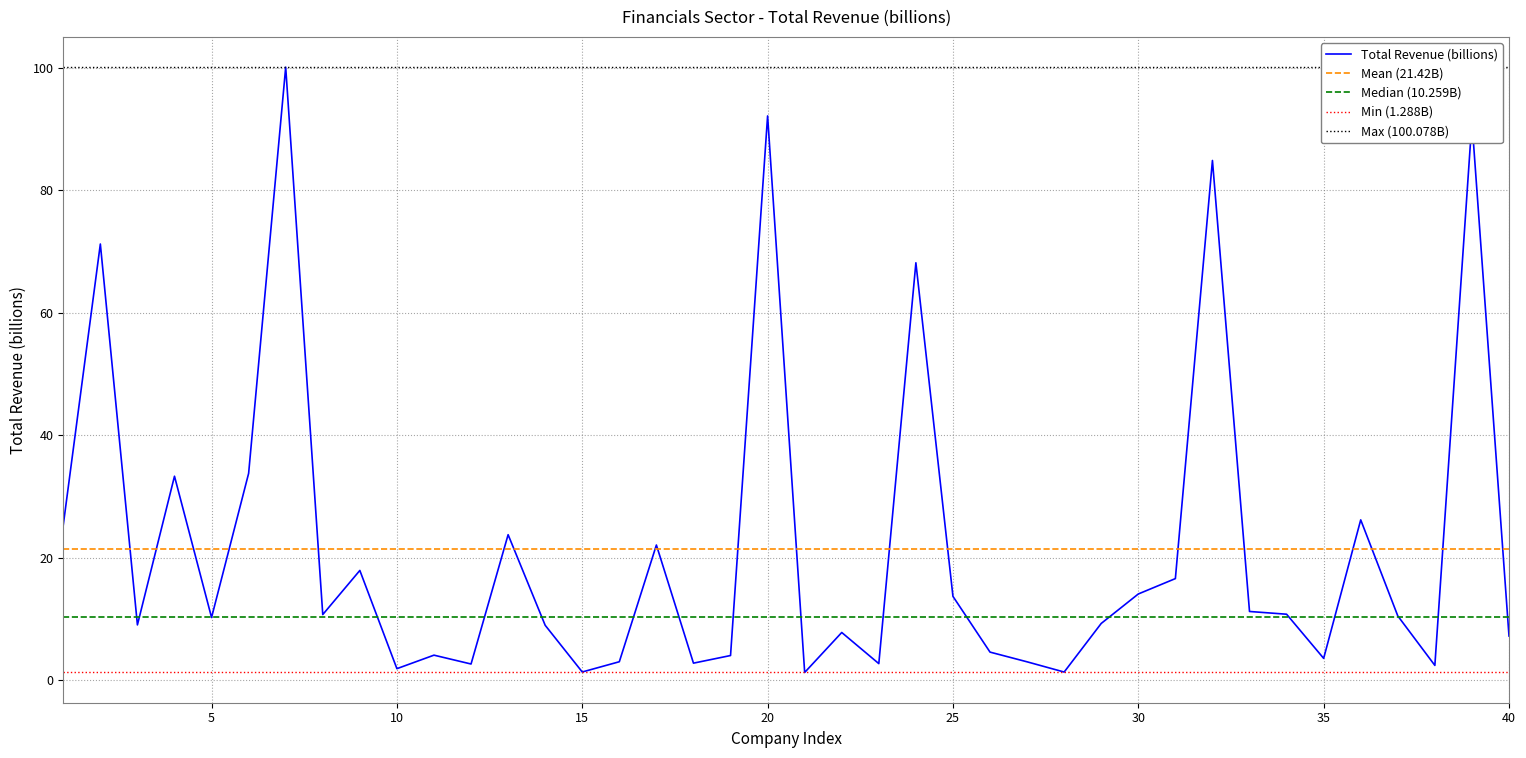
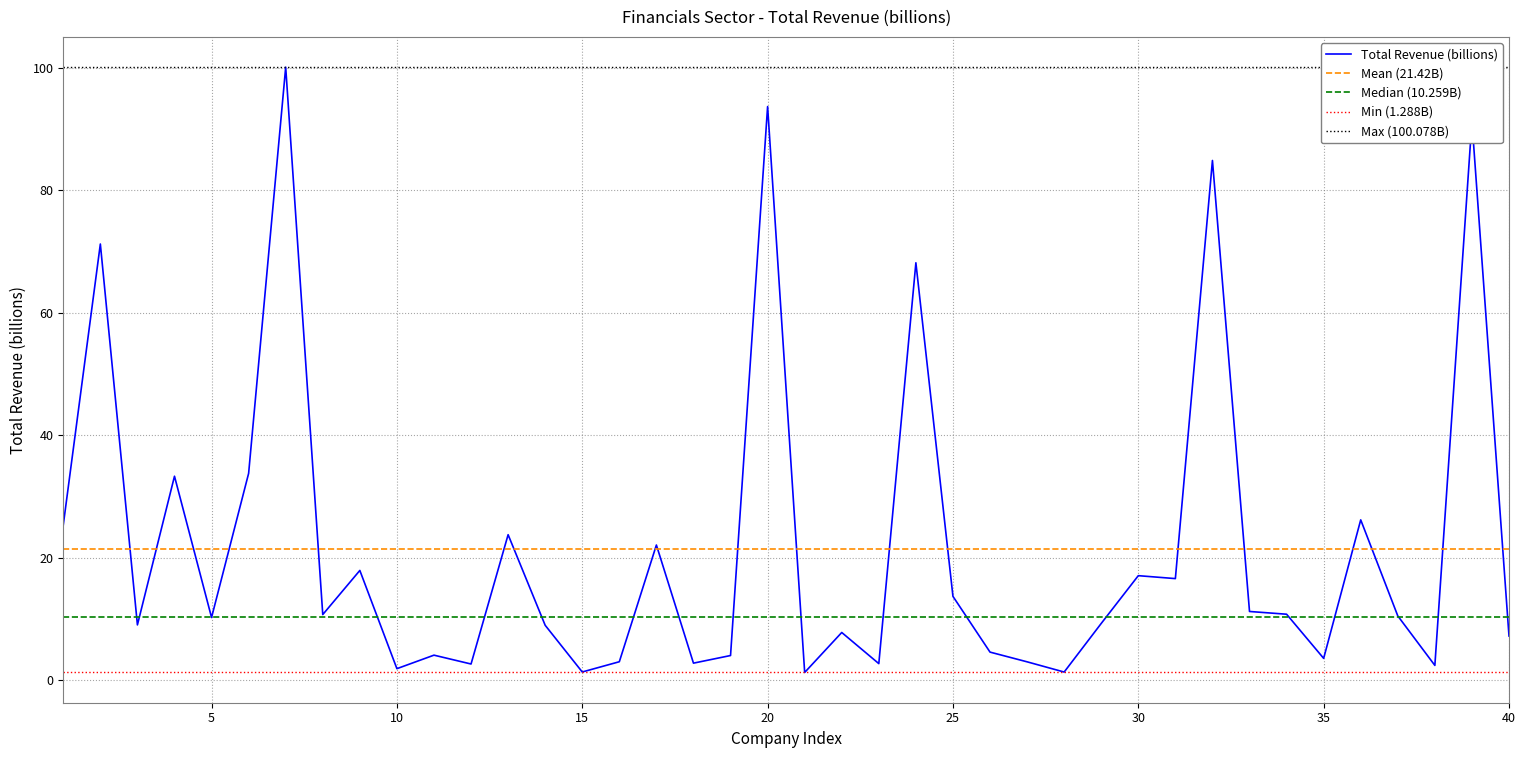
20: 92 -> 94
30: 14 -> 17
